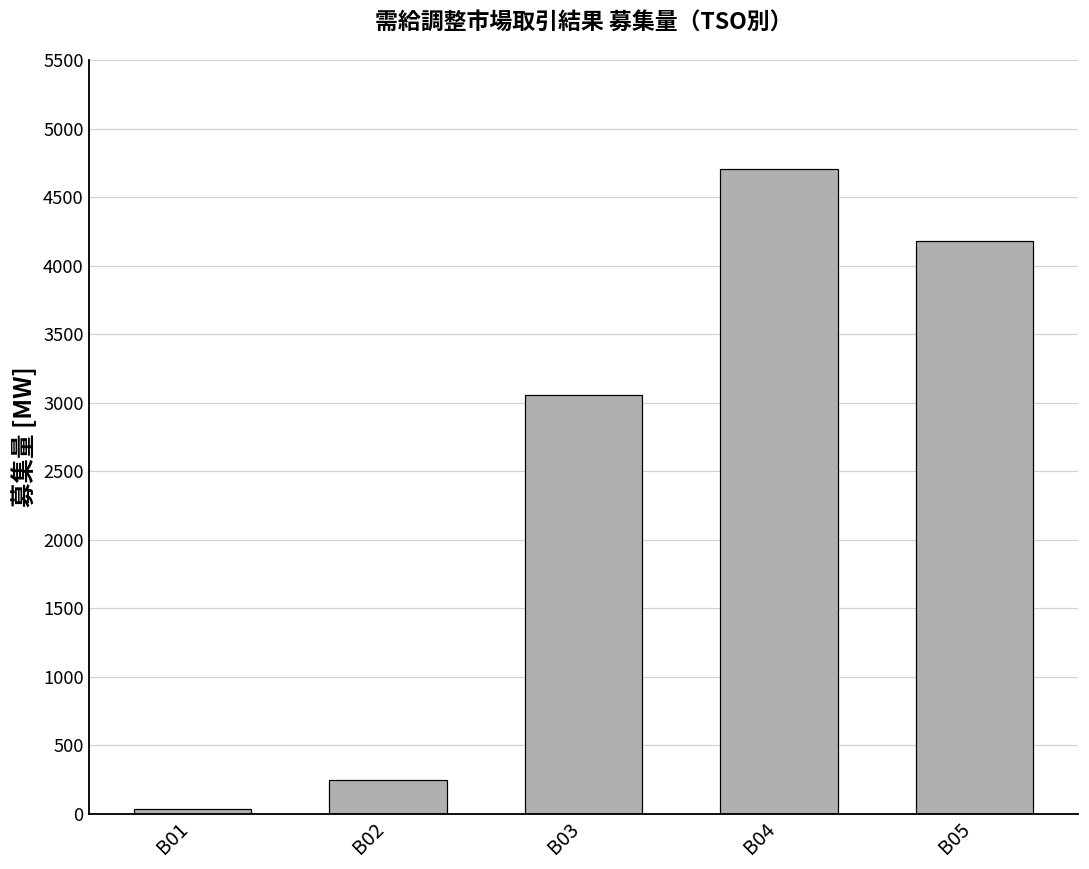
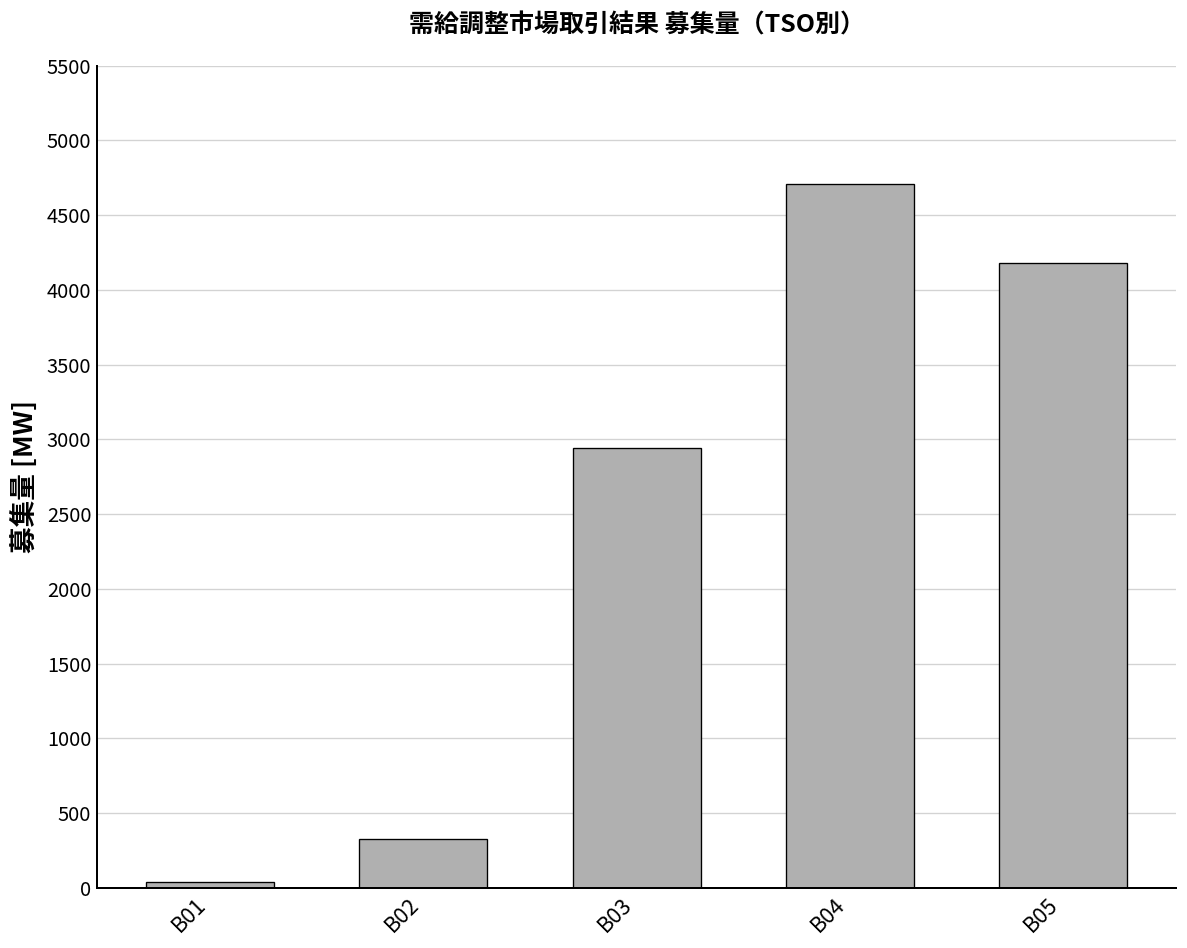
B02: 240 -> 320
B03: 3050 -> 2950
